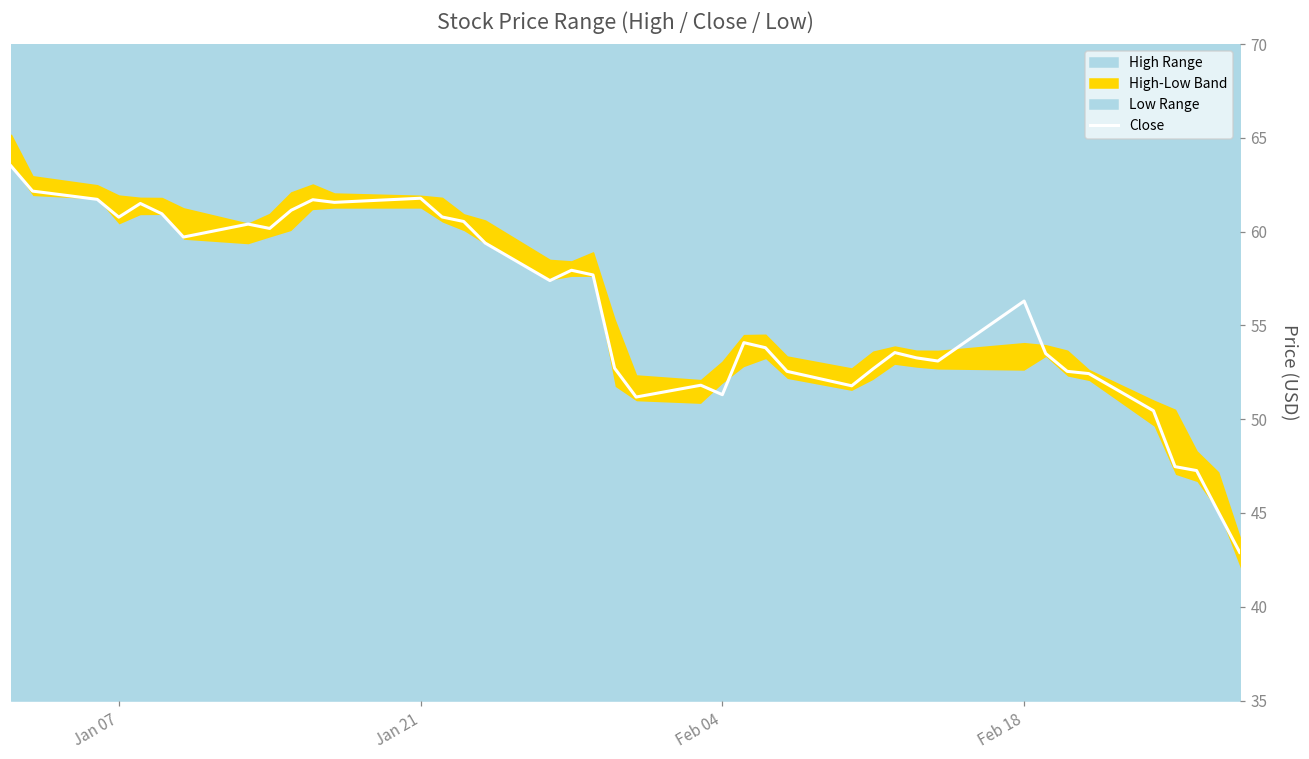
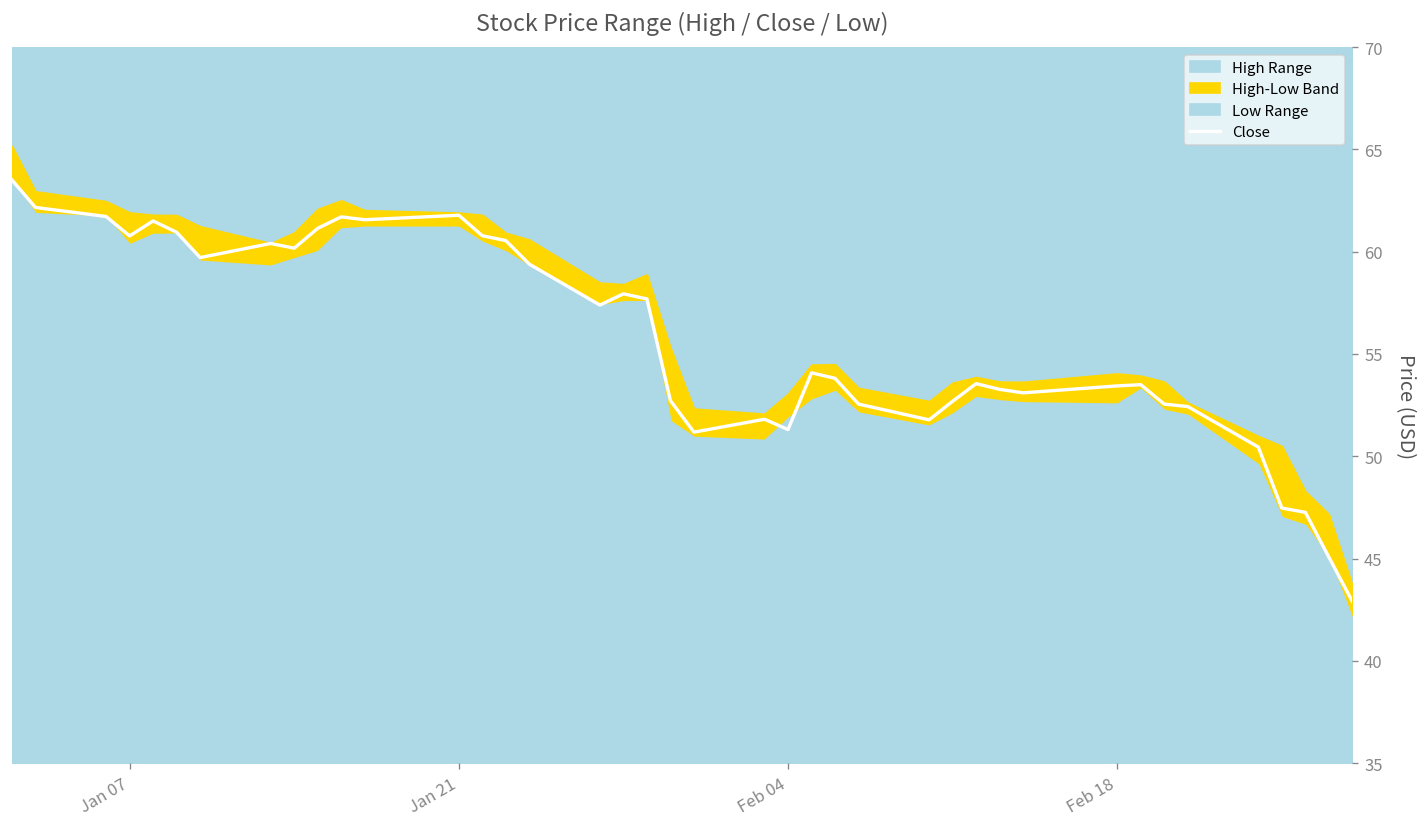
Close, Feb 18: 56.3 -> 53.4
